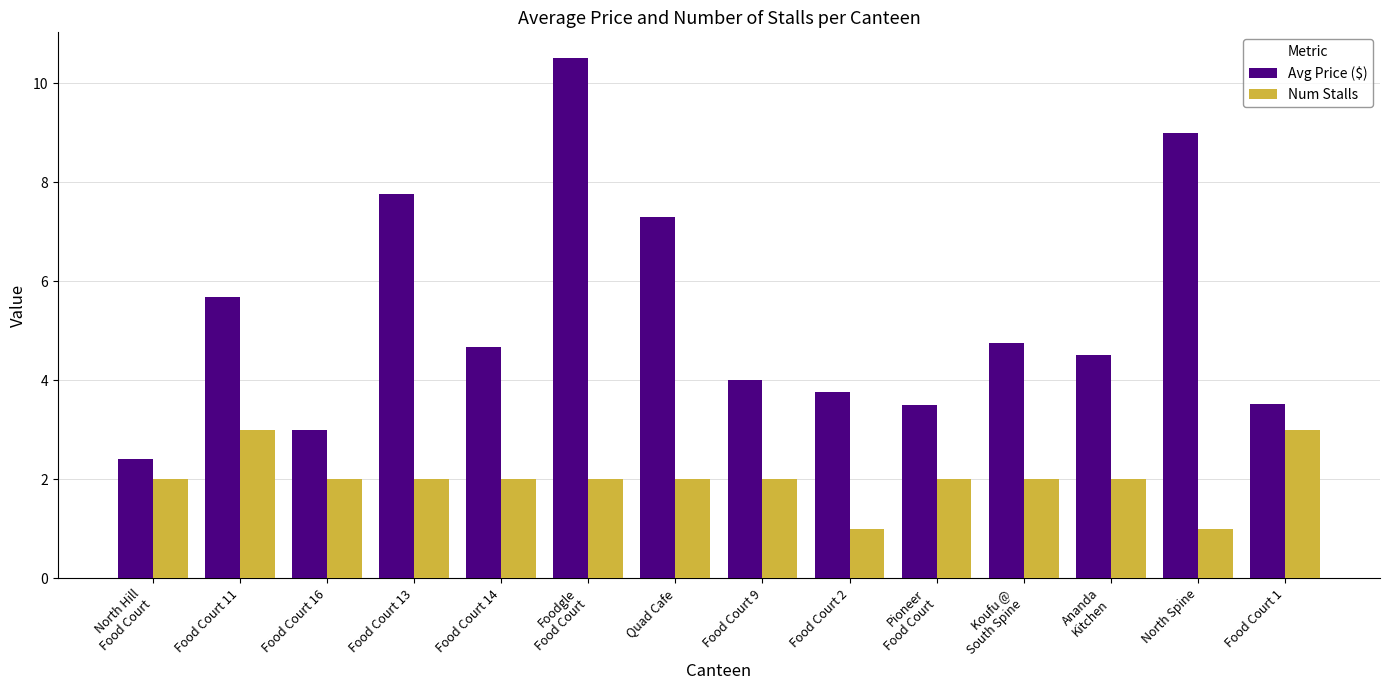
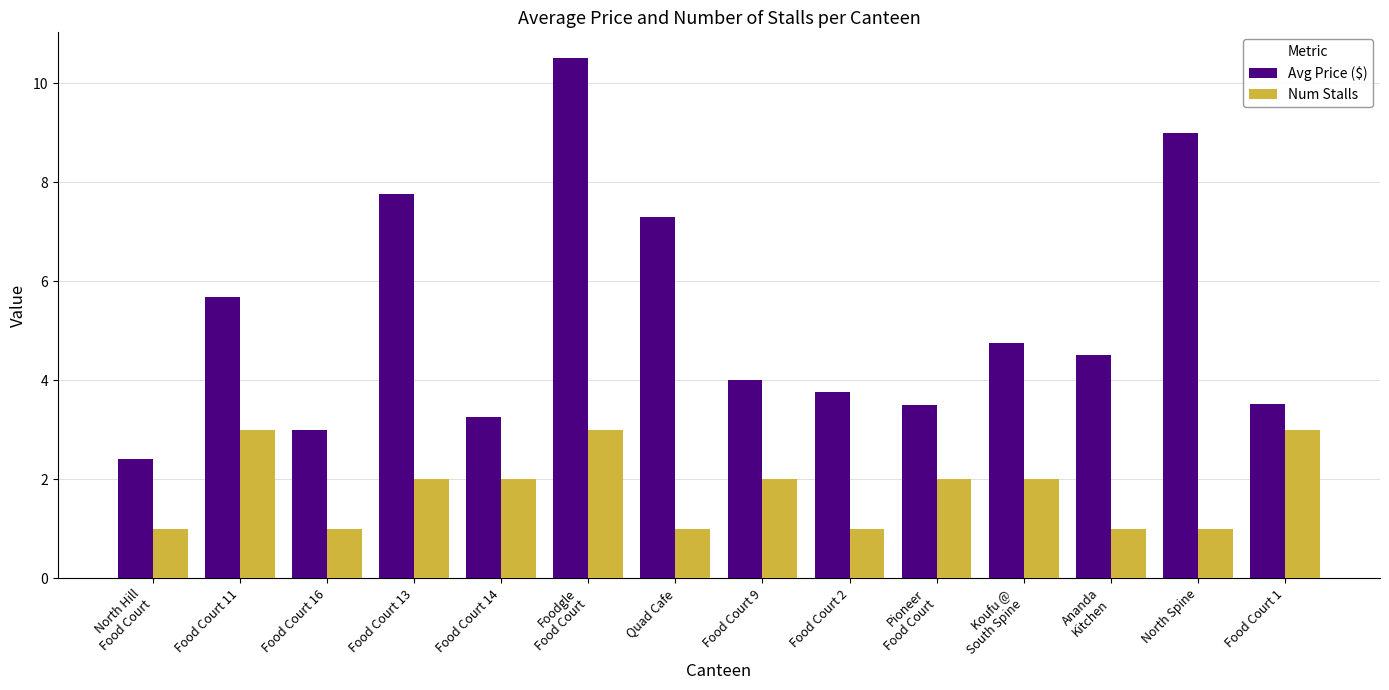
Num Stalls, North Hill Food Court: 2 -> 1
Num Stalls, Food Court 16: 2 -> 1
Avg Price ($), Food Court 14: 4.7 -> 3.3
Num Stalls, Foodgle Food Court: 2 -> 3
Num Stalls, Quad Cafe: 2 -> 1
Num Stalls, Ananda Kitchen: 2 -> 1
